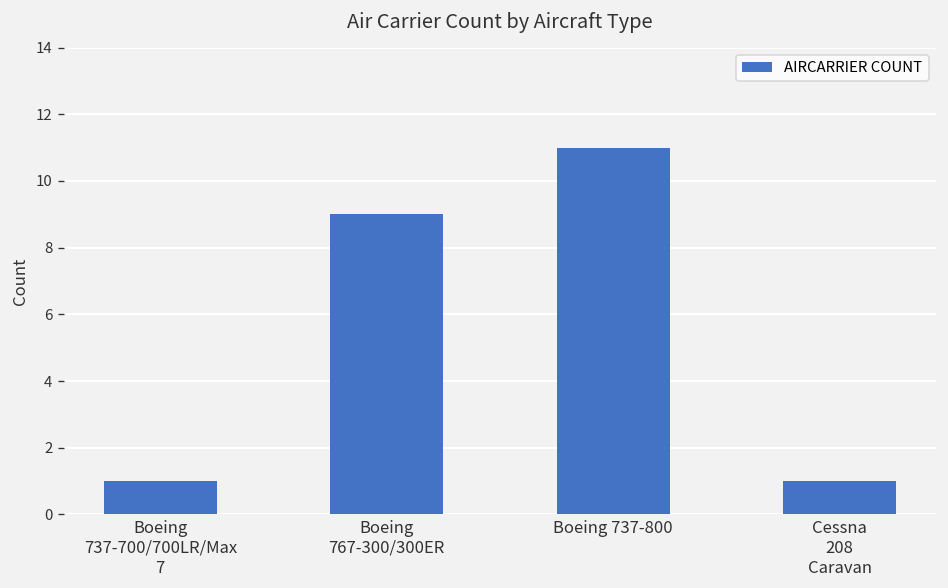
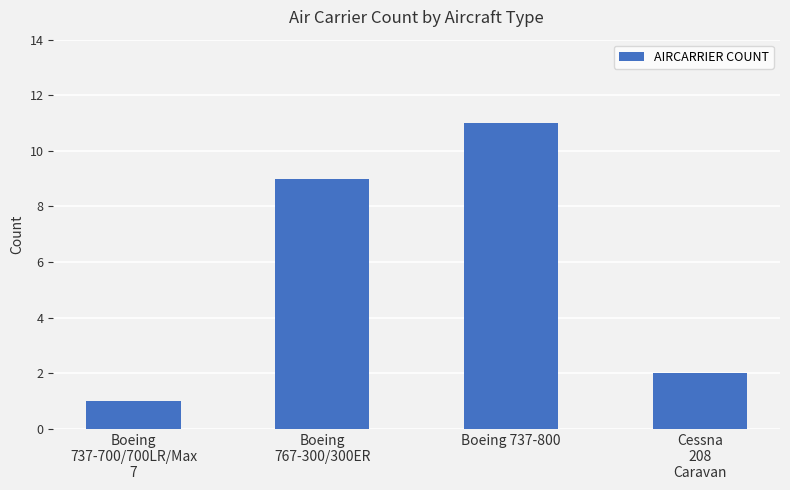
Cessna 208 Caravan: 1 -> 2
